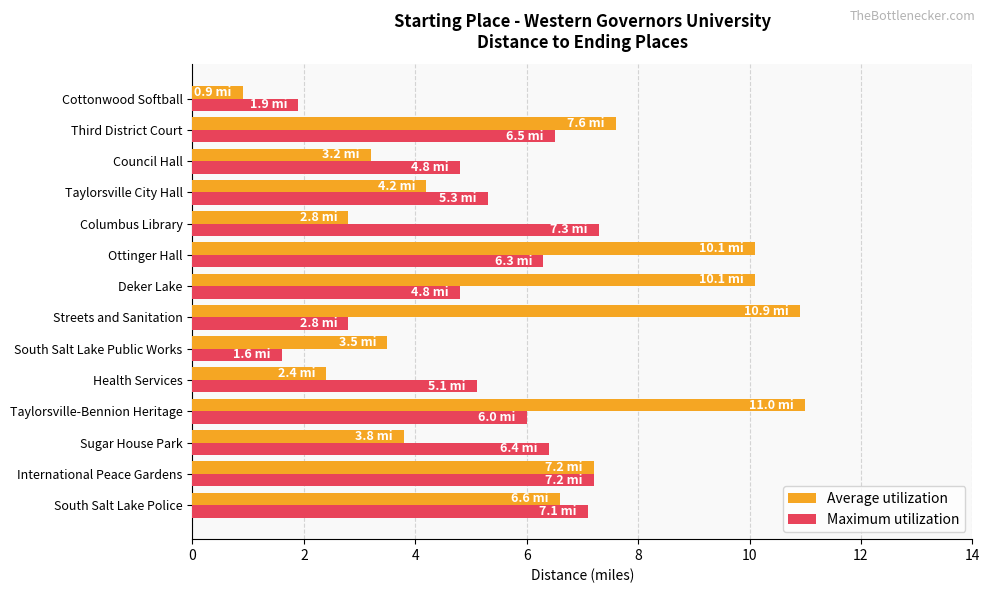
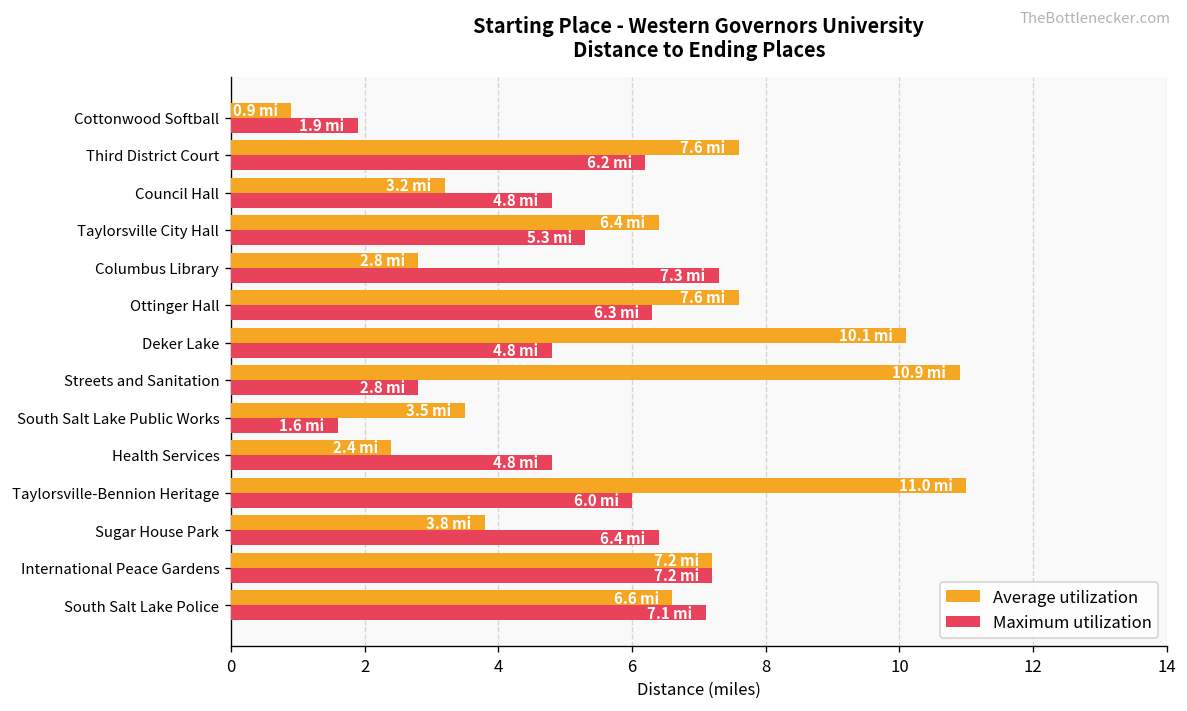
Maximum utilization, Third District Court: 6.5 -> 6.2
Average utilization, Taylorsville City Hall: 4.2 -> 6.4
Average utilization, Ottinger Hall: 10.1 -> 7.6
Maximum utilization, Health Services: 5.1 -> 4.8
